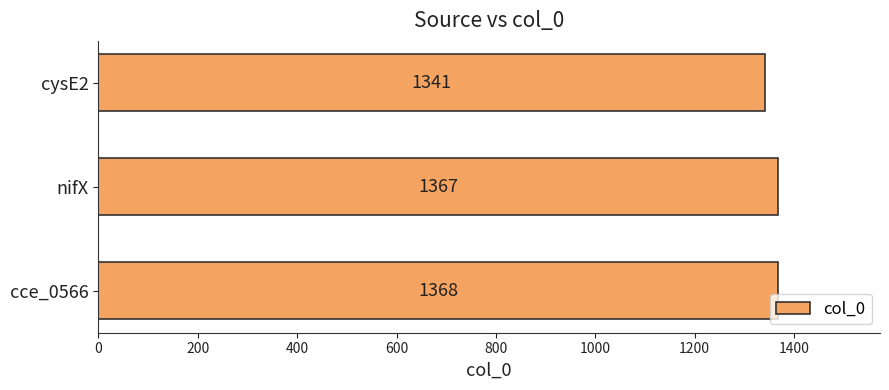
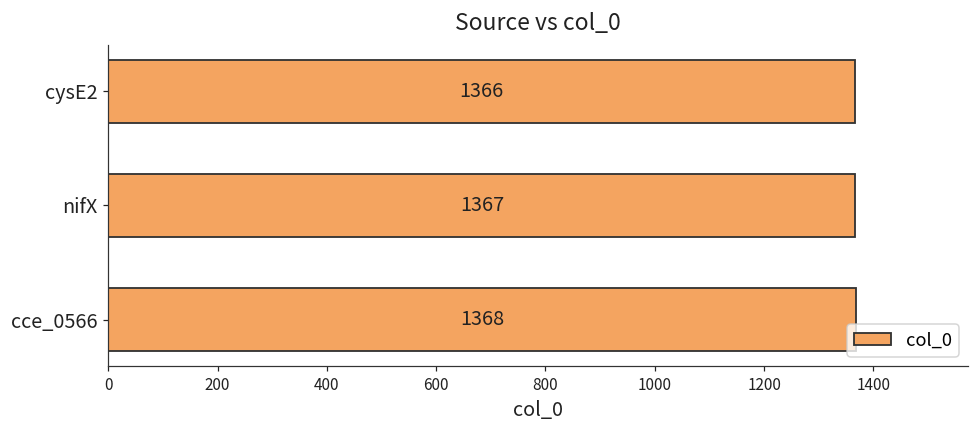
cysE2: 1341 -> 1366
